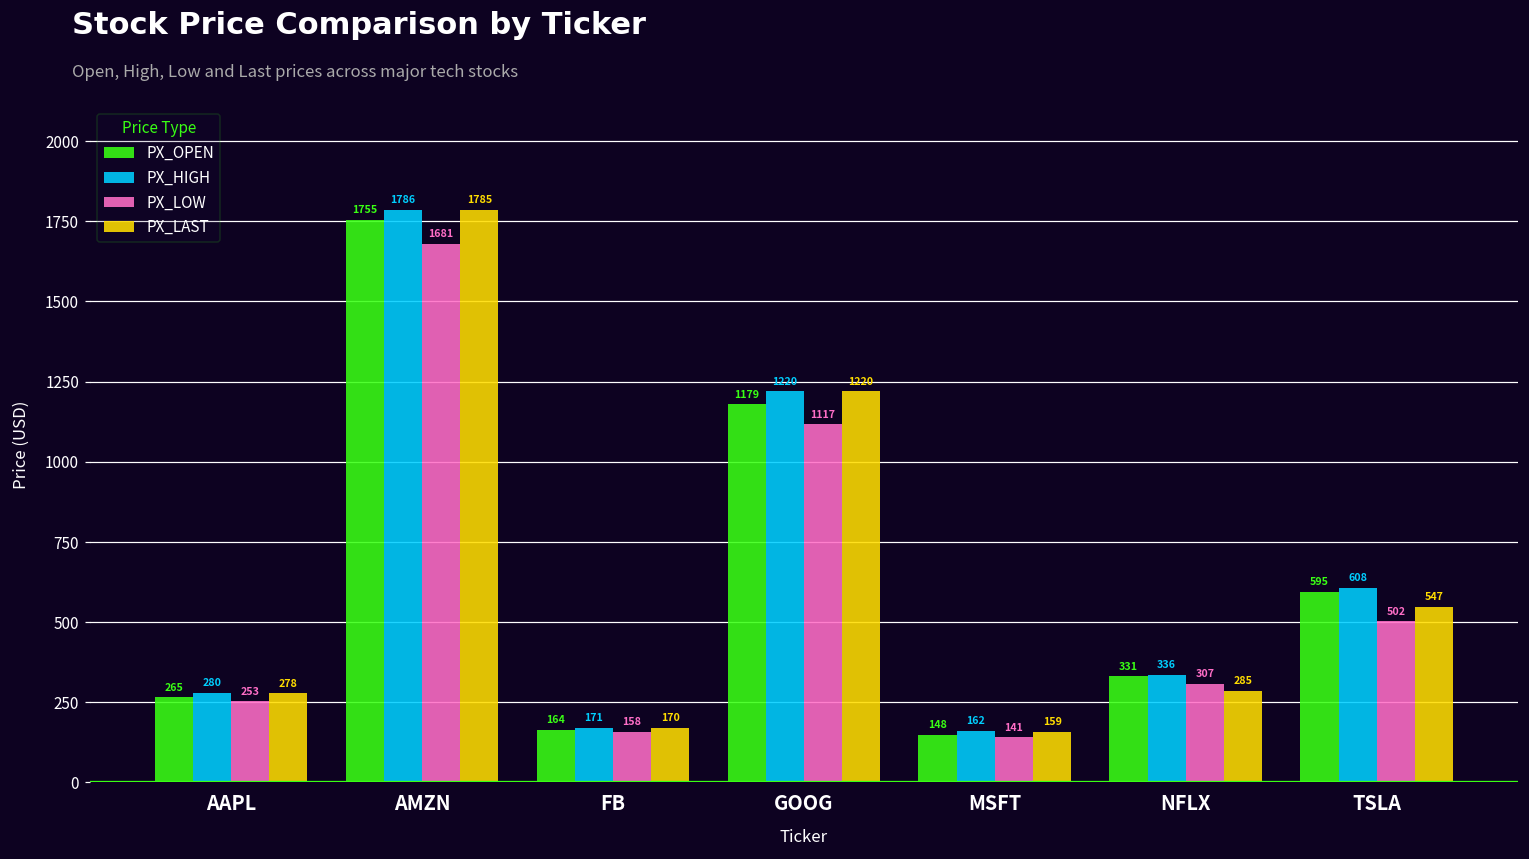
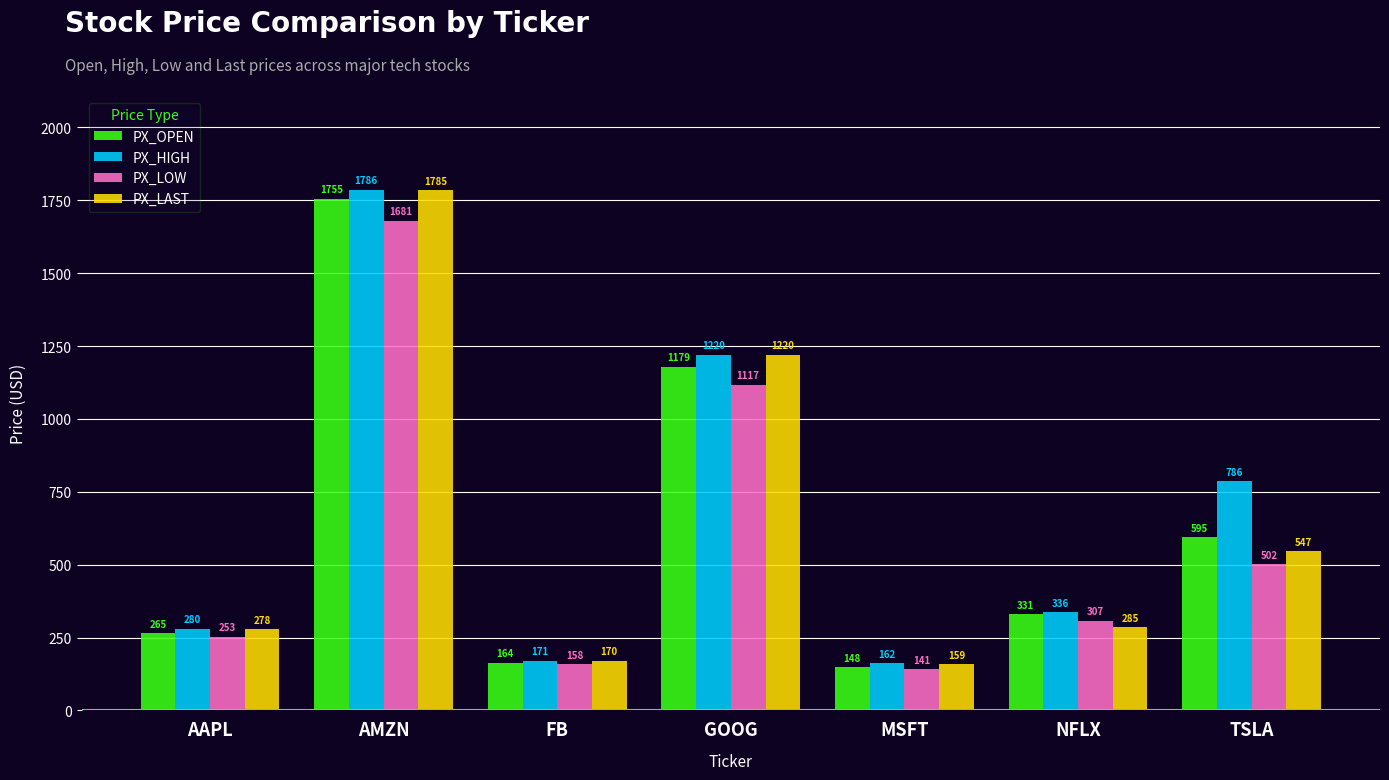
PX_HIGH, TSLA: 608 -> 786
